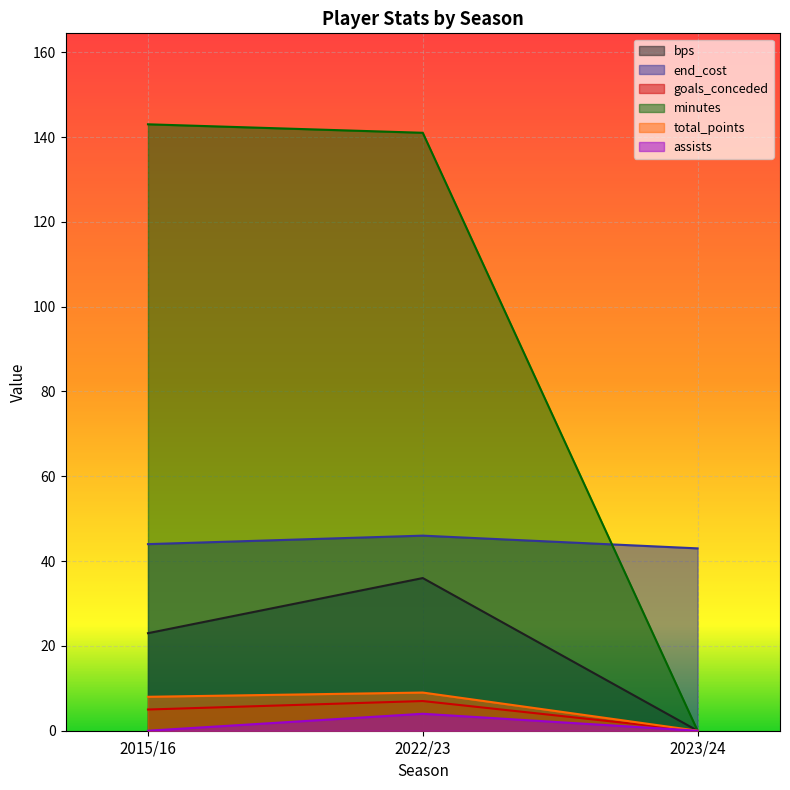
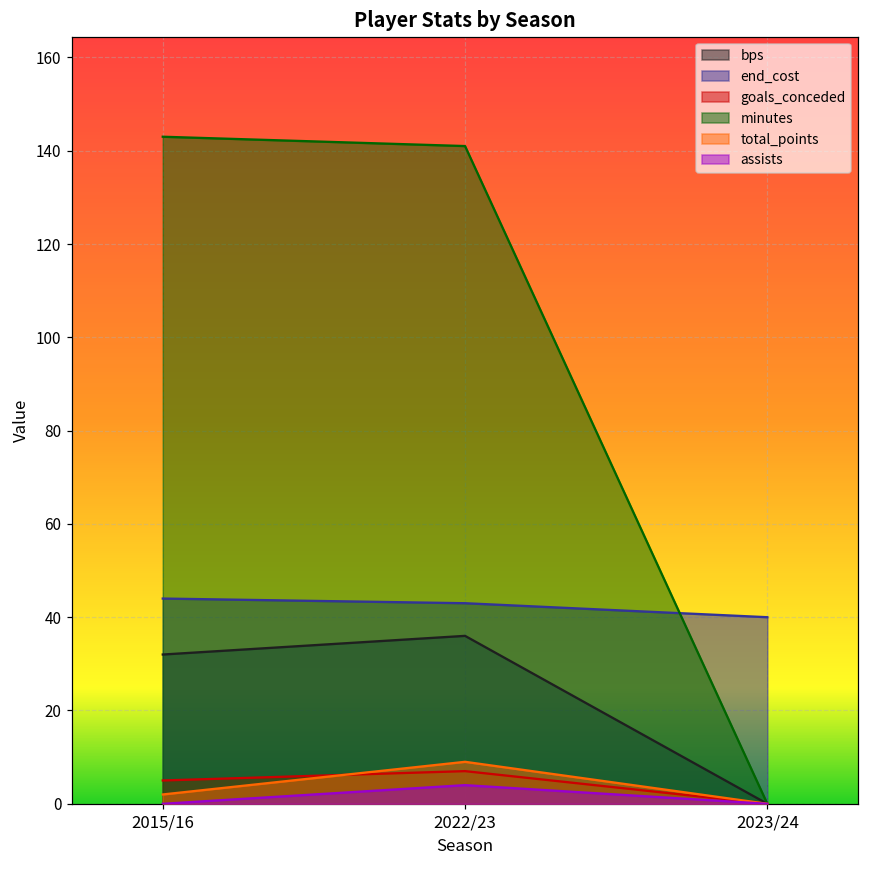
bps, 2015/16: 23 -> 32
total_points, 2015/16: 8 -> 2
end_cost, 2022/23: 46 -> 43
end_cost, 2023/24: 43 -> 40
